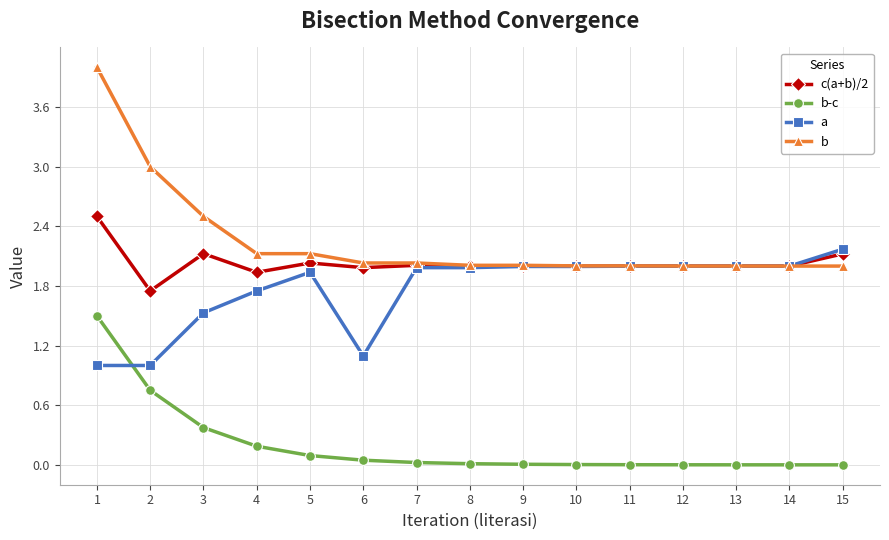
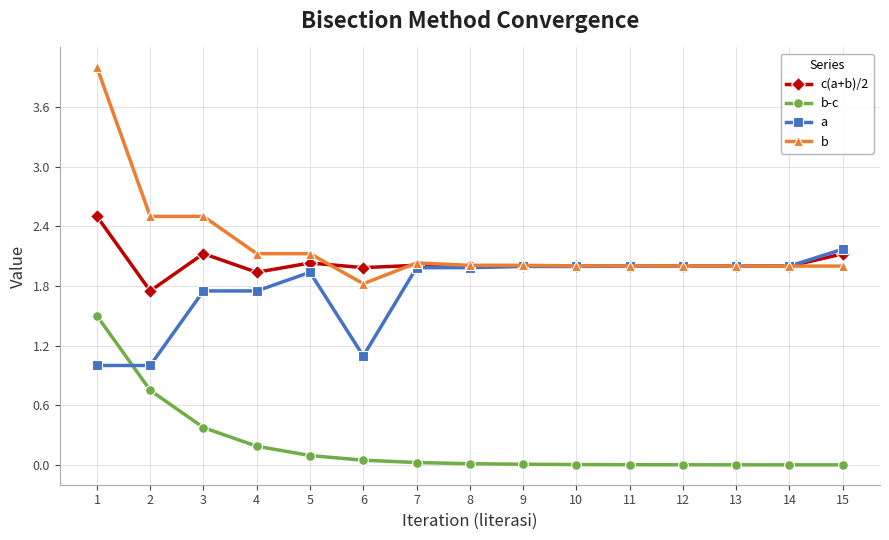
b, 2: 3.0 -> 2.5
a, 3: 1.5 -> 1.8
b, 6: 2.0 -> 1.8
